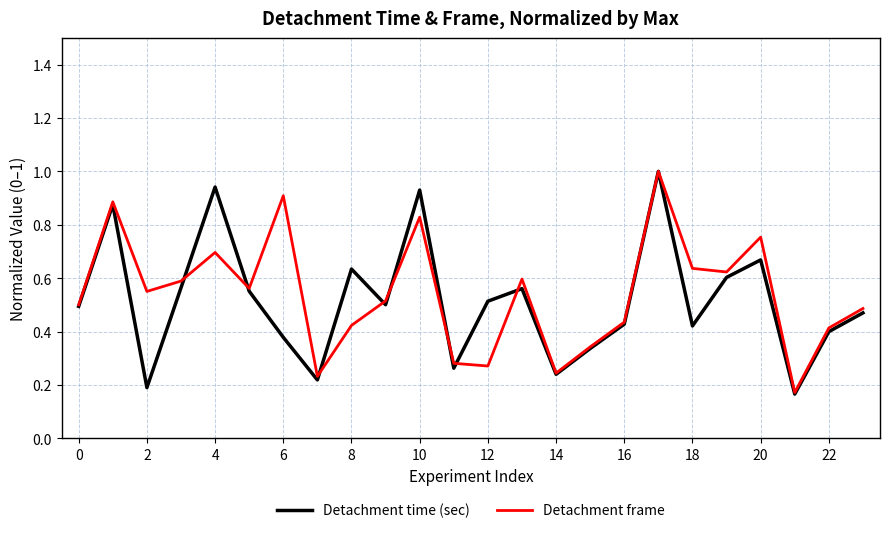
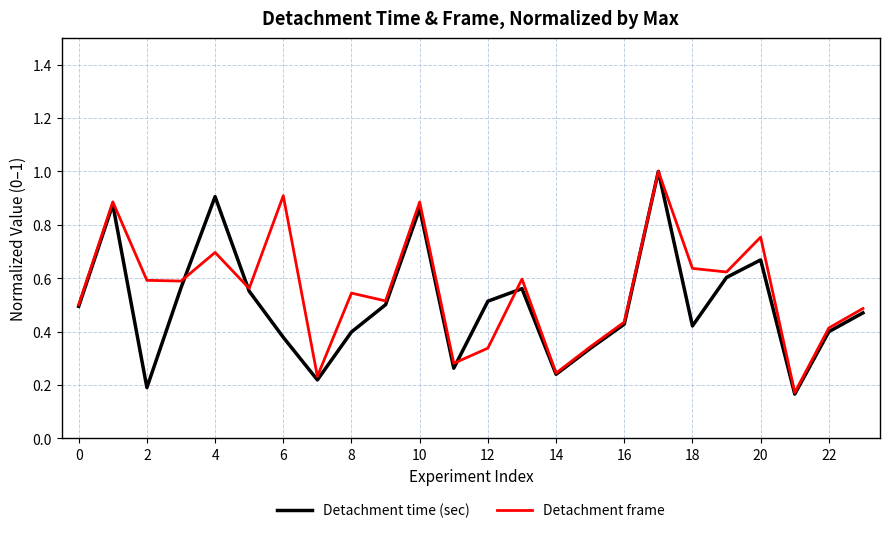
Detachment frame, 2: 0.55 -> 0.59
Detachment time (sec), 4: 0.94 -> 0.91
Detachment time (sec), 8: 0.63 -> 0.40
Detachment frame, 8: 0.42 -> 0.54
Detachment time (sec), 10: 0.93 -> 0.86
Detachment frame, 10: 0.83 -> 0.89
Detachment frame, 12: 0.27 -> 0.34
